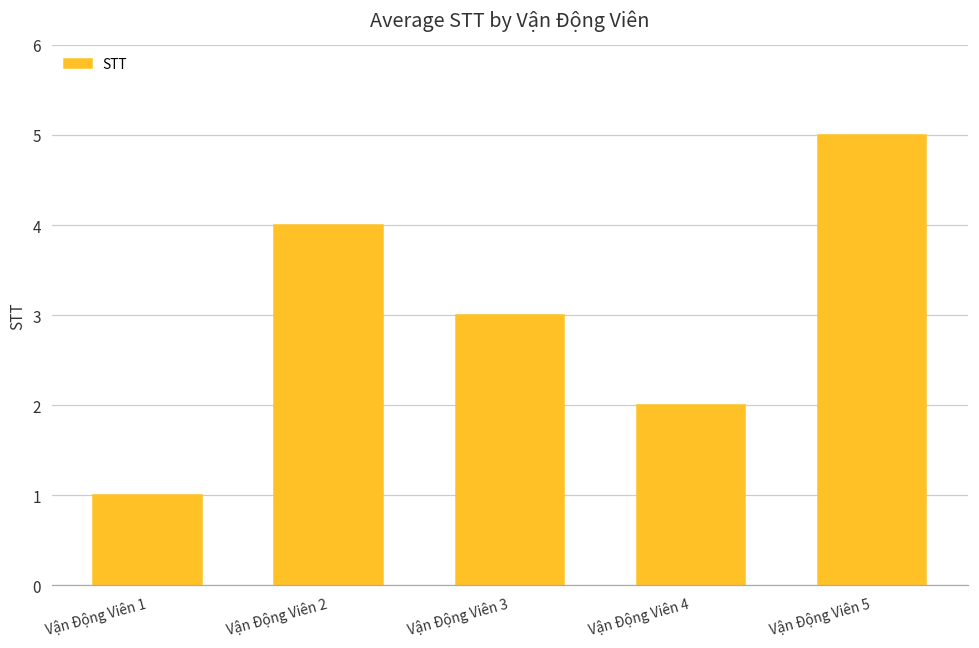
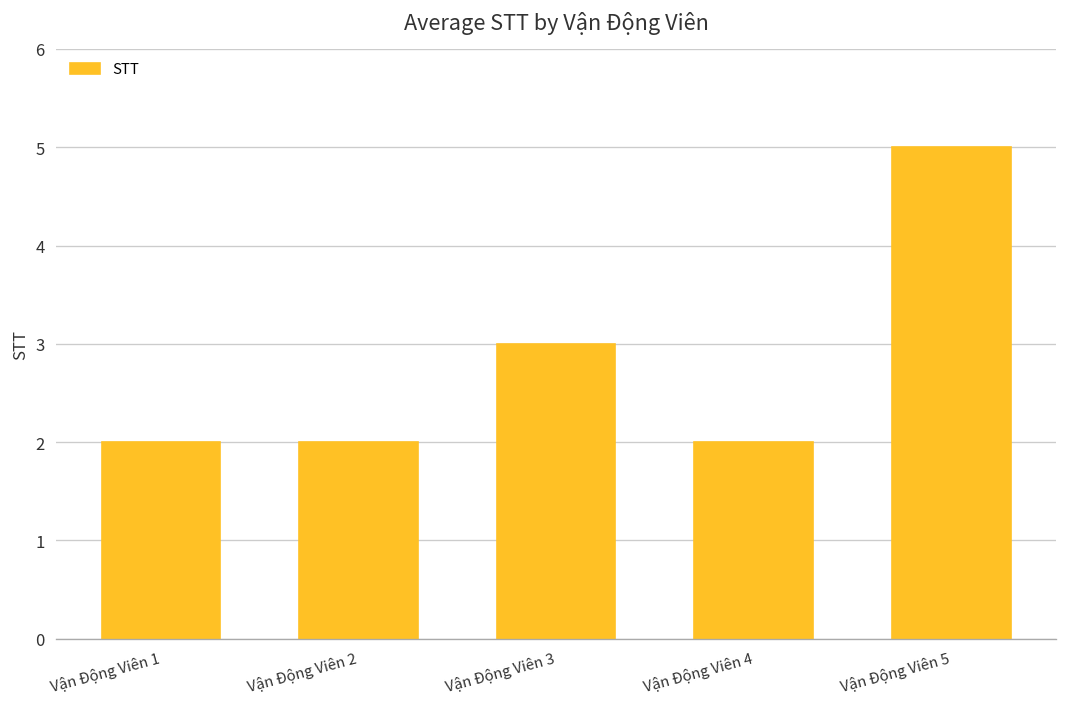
Vận Động Viên 1: 1 -> 2
Vận Động Viên 2: 4 -> 2
